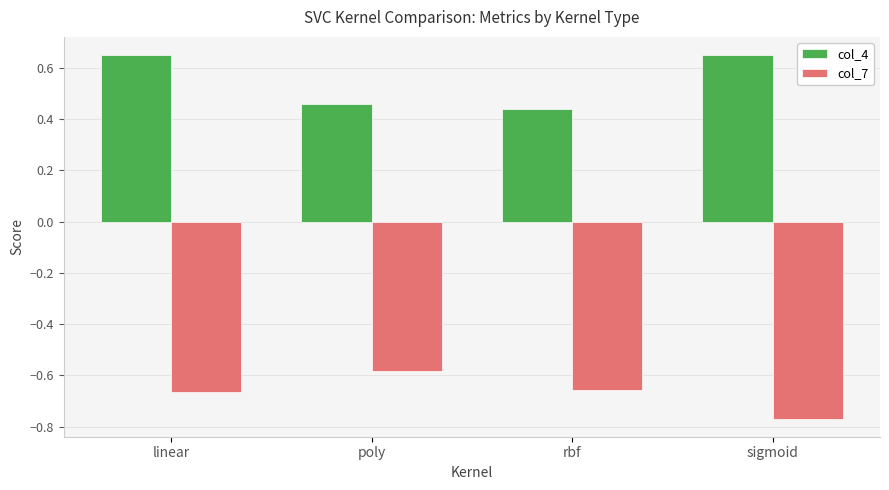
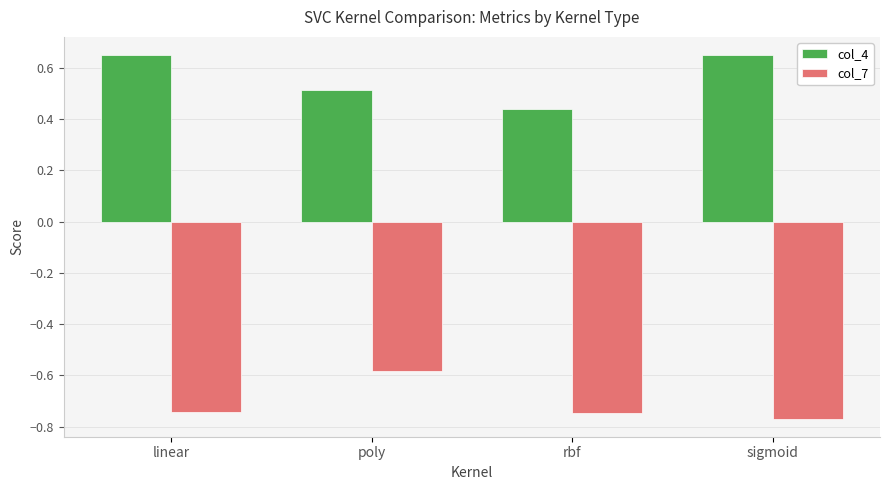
col_7, linear: -0.67 -> -0.74
col_4, poly: 0.46 -> 0.51
col_7, rbf: -0.66 -> -0.75
